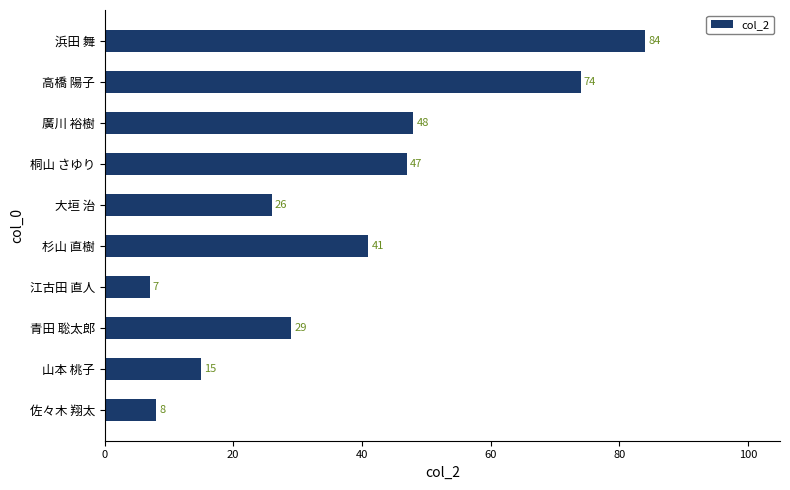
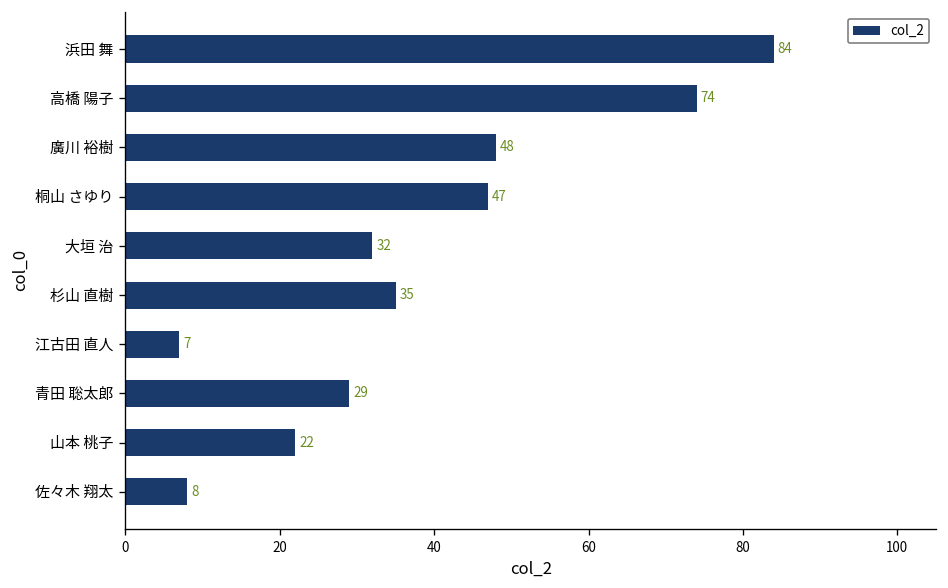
大垣 治: 26 -> 32
杉山 直樹: 41 -> 35
山本 桃子: 15 -> 22
